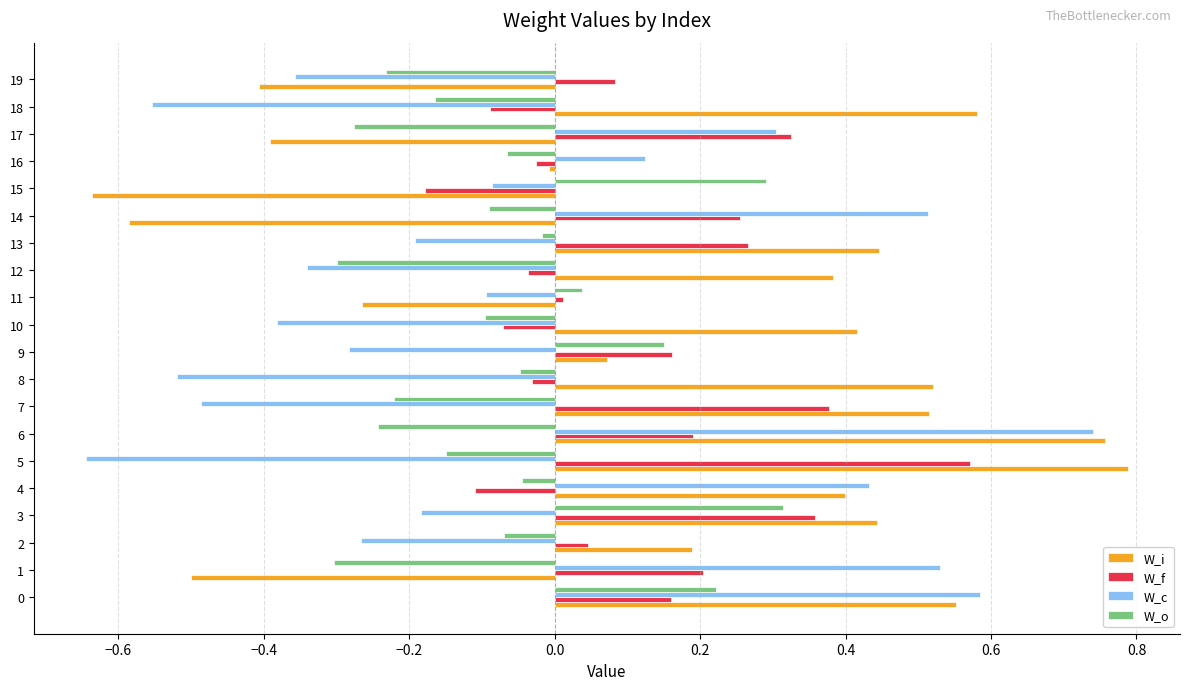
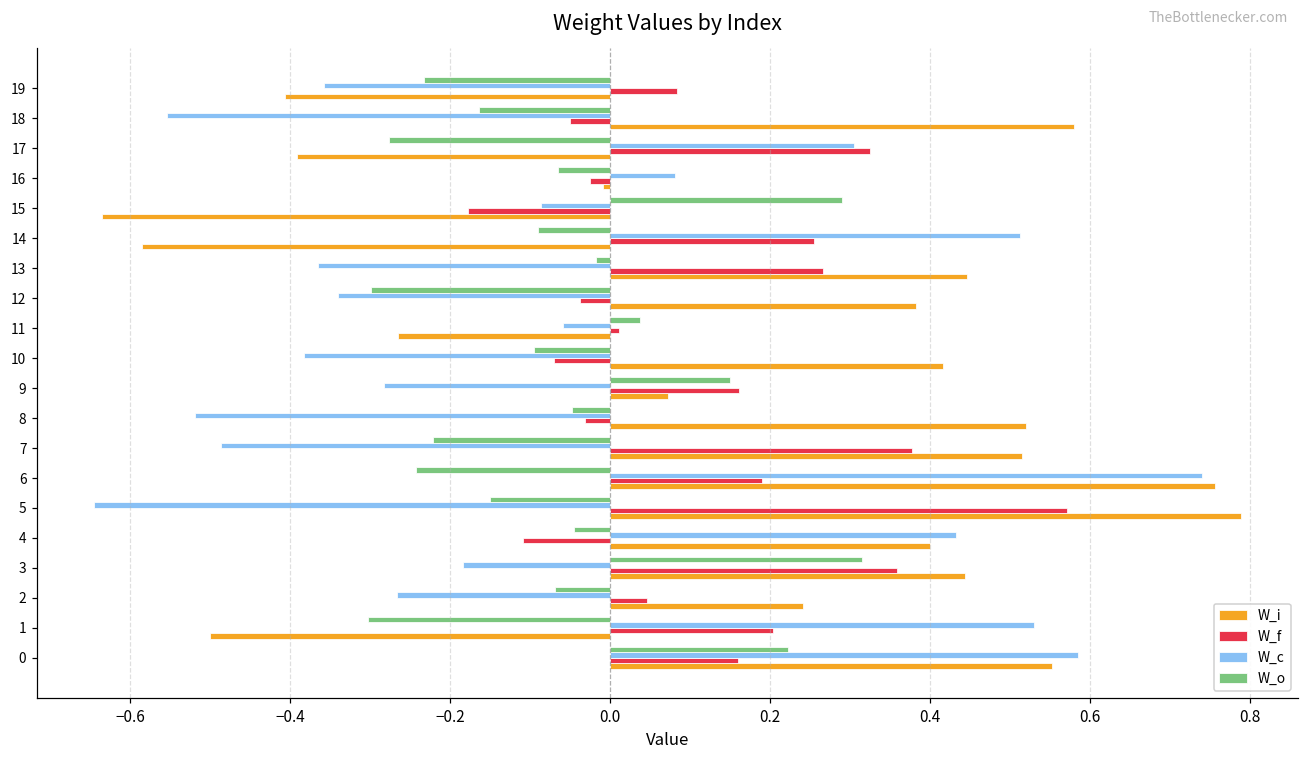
W_f, 18: -0.09 -> -0.05
W_c, 16: 0.12 -> 0.08
W_c, 13: -0.19 -> -0.37
W_c, 11: -0.09 -> -0.06
W_i, 2: 0.19 -> 0.24
